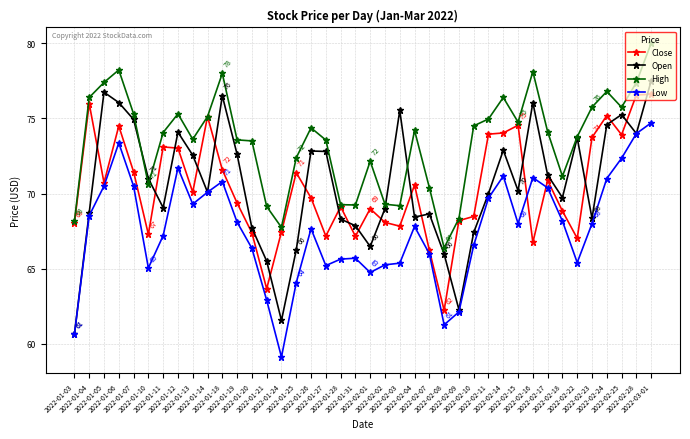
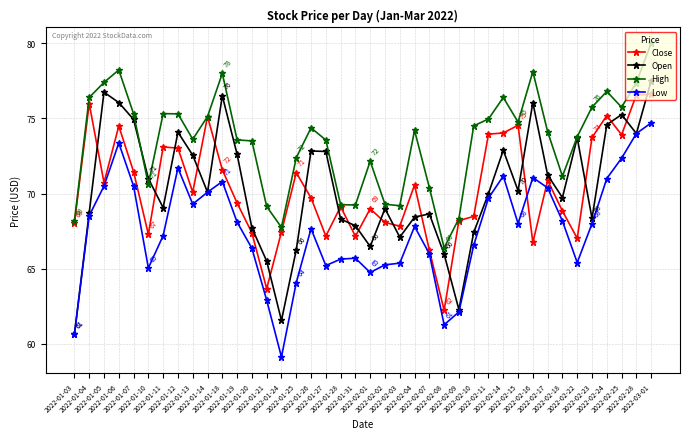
High, 2022-01-11: 74.1 -> 75.3
Open, 2022-02-03: 75.5 -> 67.1
